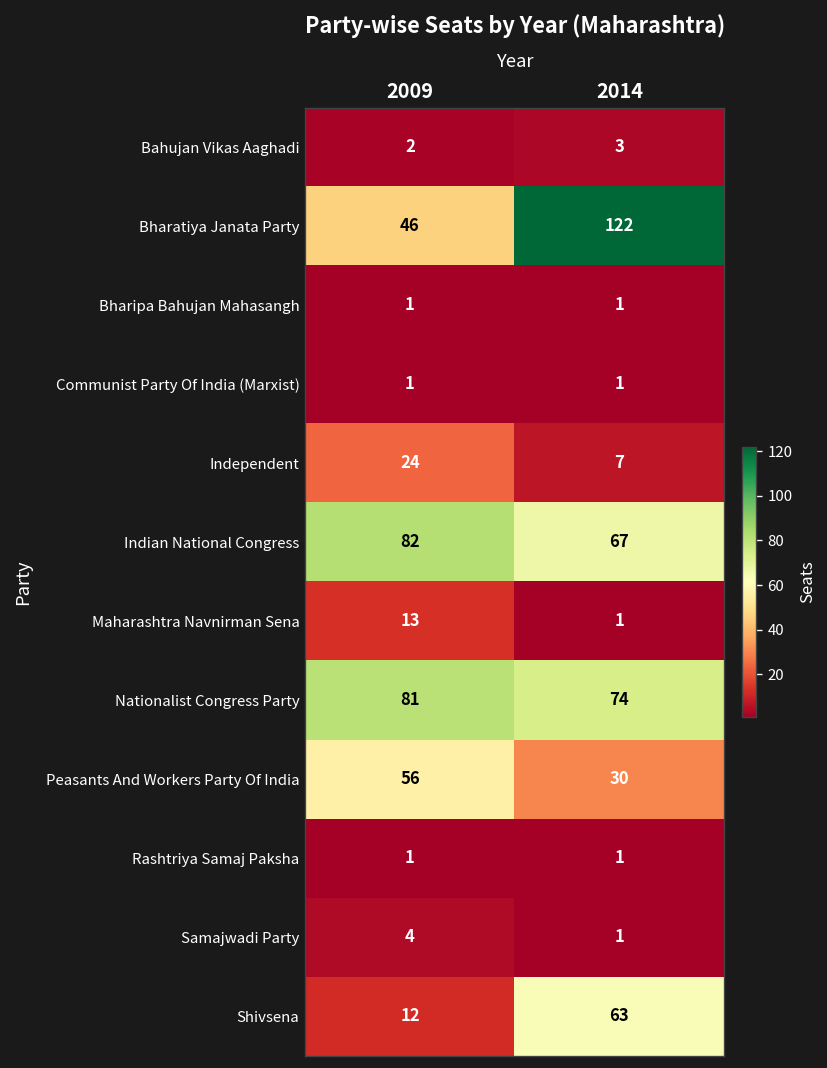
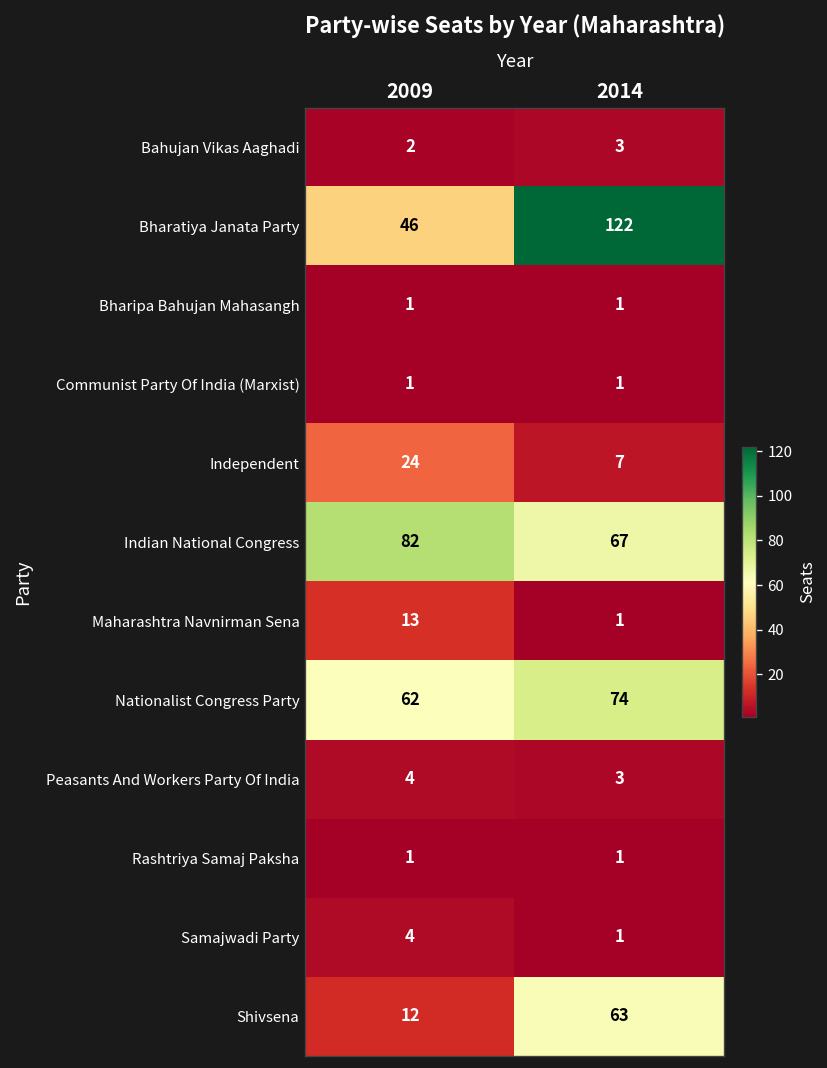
Nationalist Congress Party, 2009: 81 -> 62
Peasants And Workers Party Of India, 2009: 56 -> 4
Peasants And Workers Party Of India, 2014: 30 -> 3
